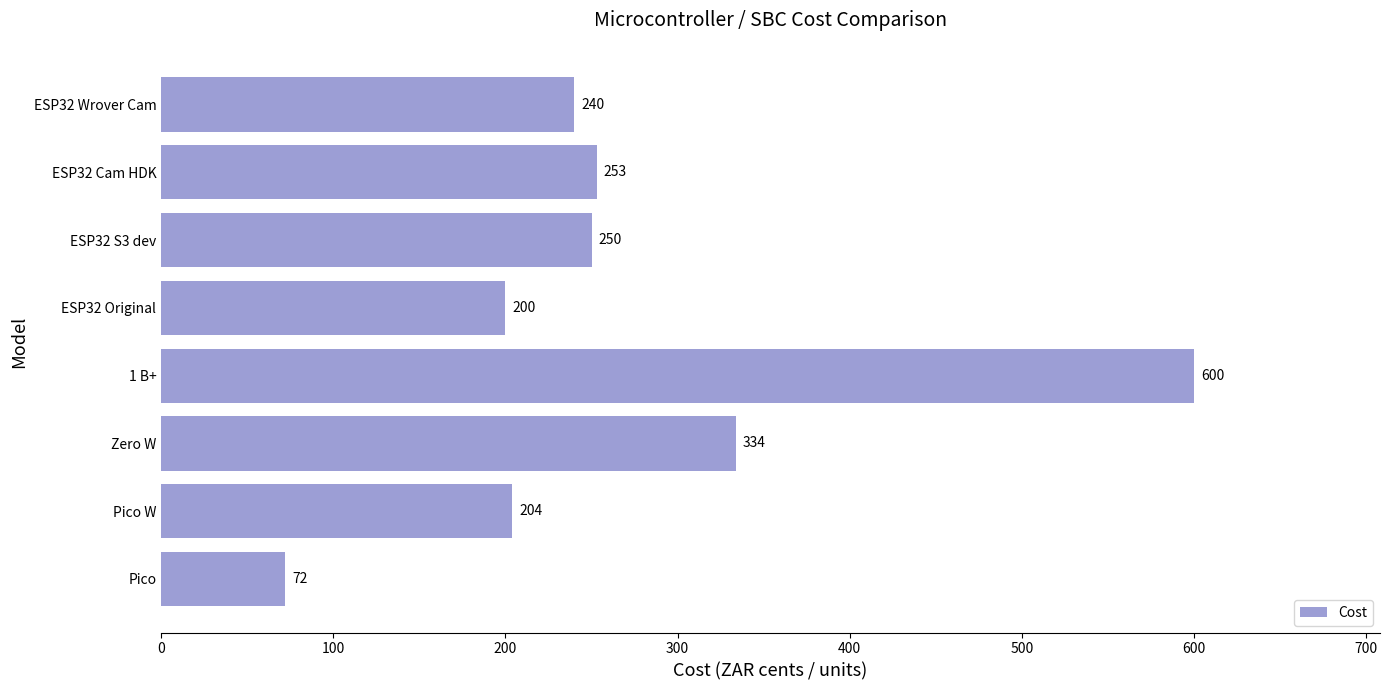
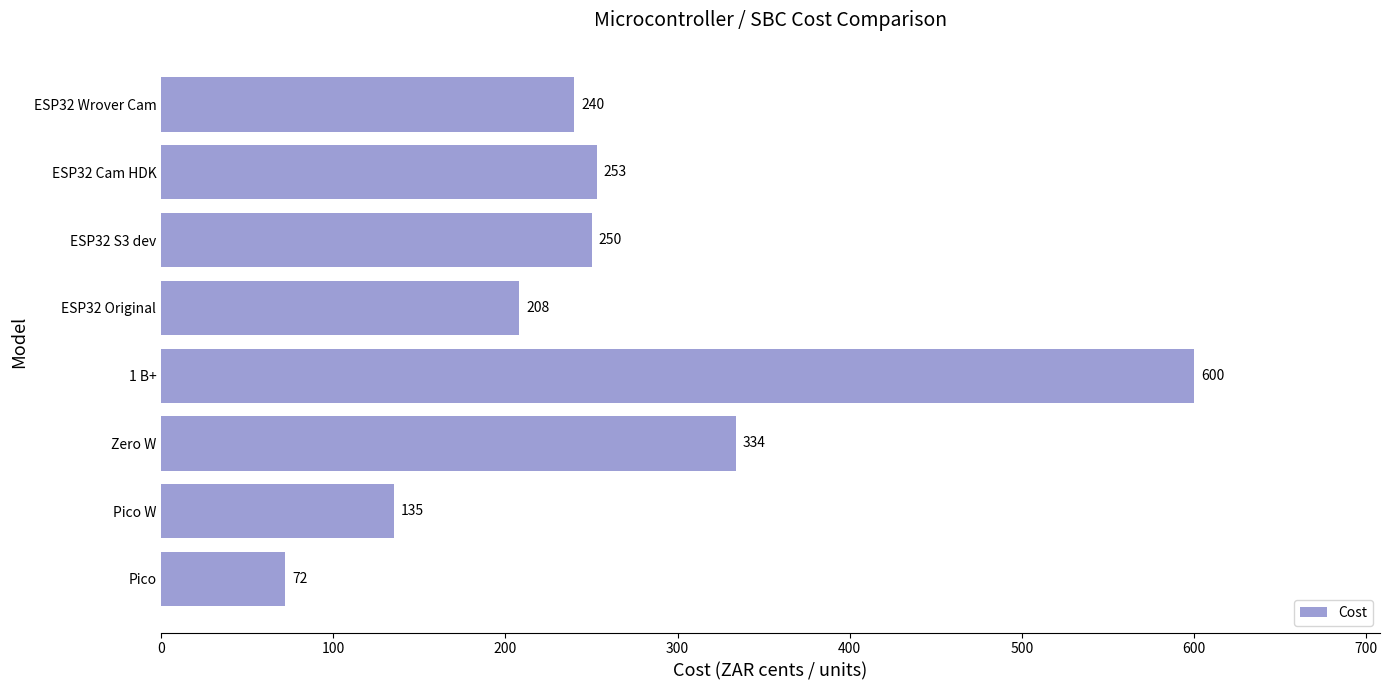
ESP32 Original: 200 -> 208
Pico W: 204 -> 135
